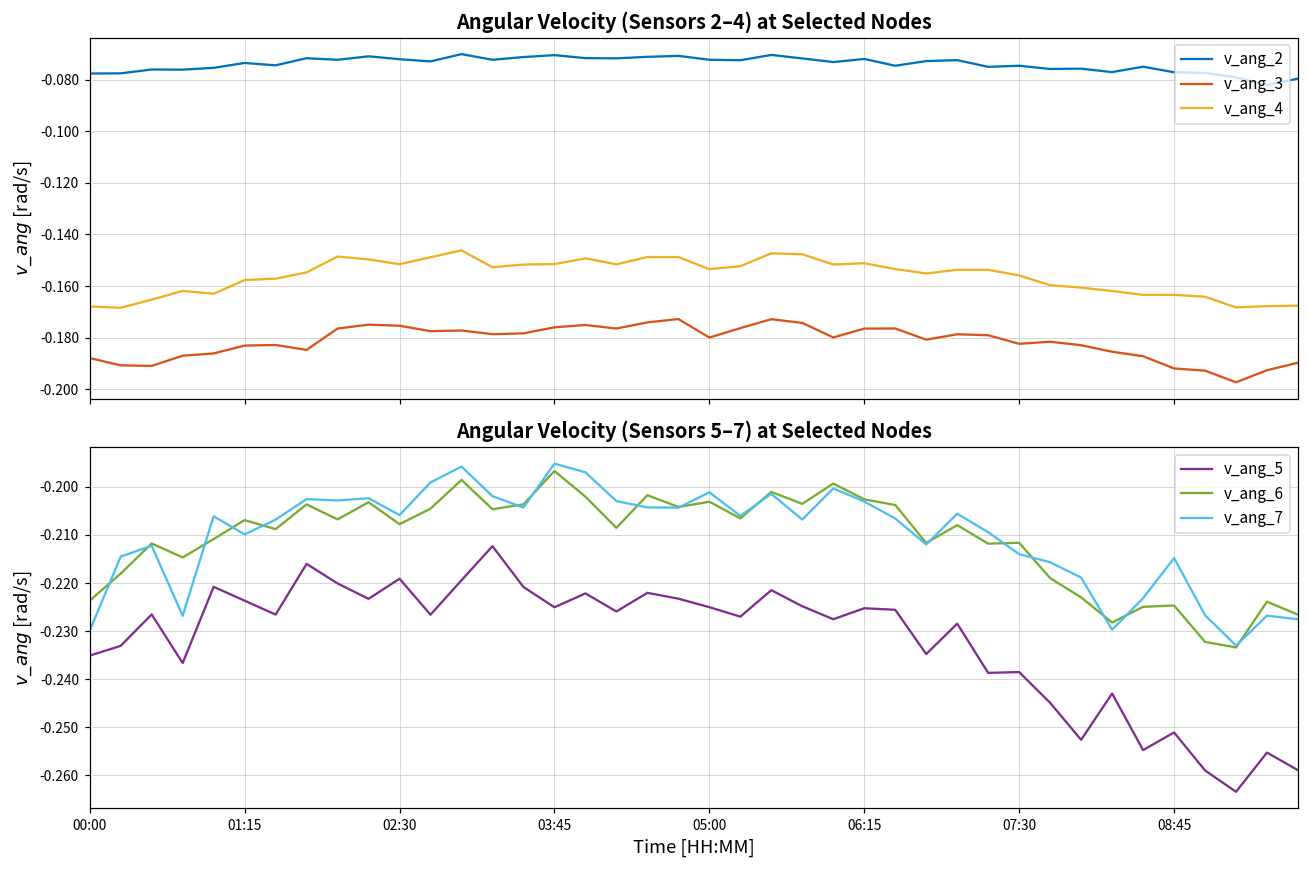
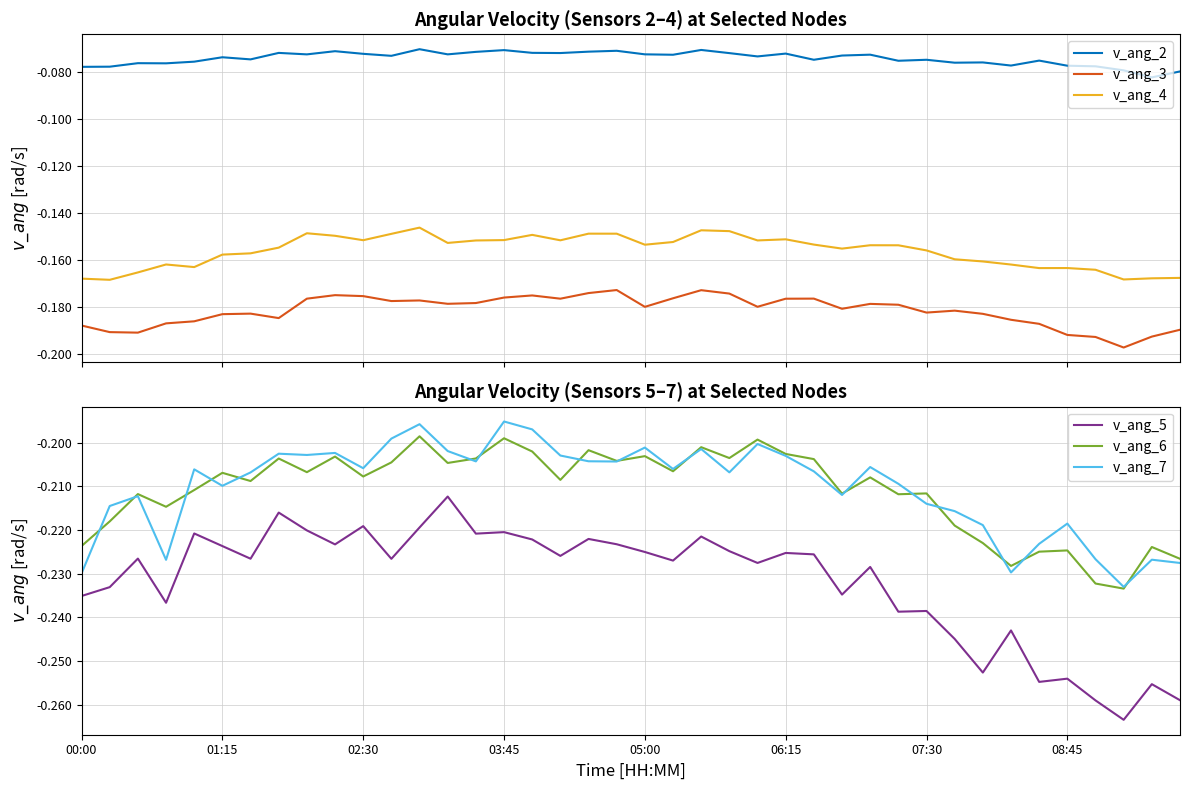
Angular Velocity (Sensors 5–7) at Selected Nodes, v_ang_5, 03:45: -0.225 -> -0.220
Angular Velocity (Sensors 5–7) at Selected Nodes, v_ang_6, 03:45: -0.197 -> -0.199
Angular Velocity (Sensors 5–7) at Selected Nodes, v_ang_5, 08:45: -0.251 -> -0.254
Angular Velocity (Sensors 5–7) at Selected Nodes, v_ang_7, 08:45: -0.215 -> -0.219
